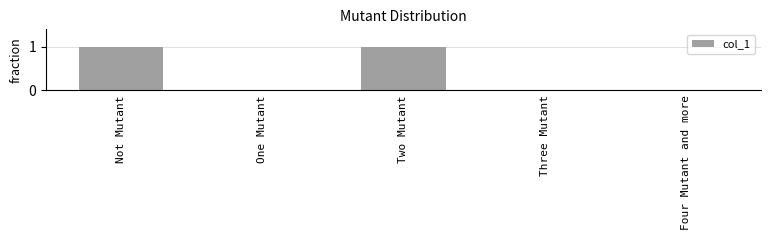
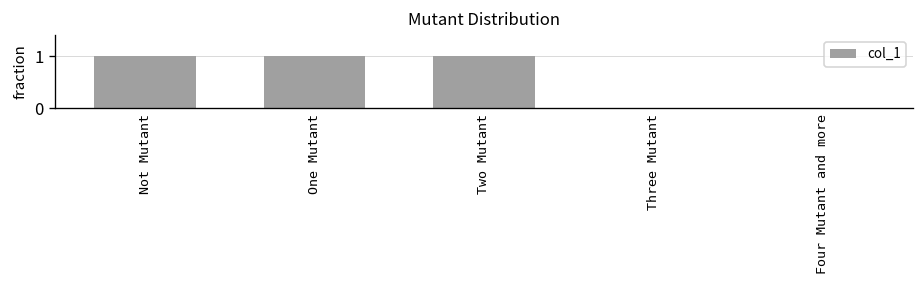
One Mutant: 0 -> 1
